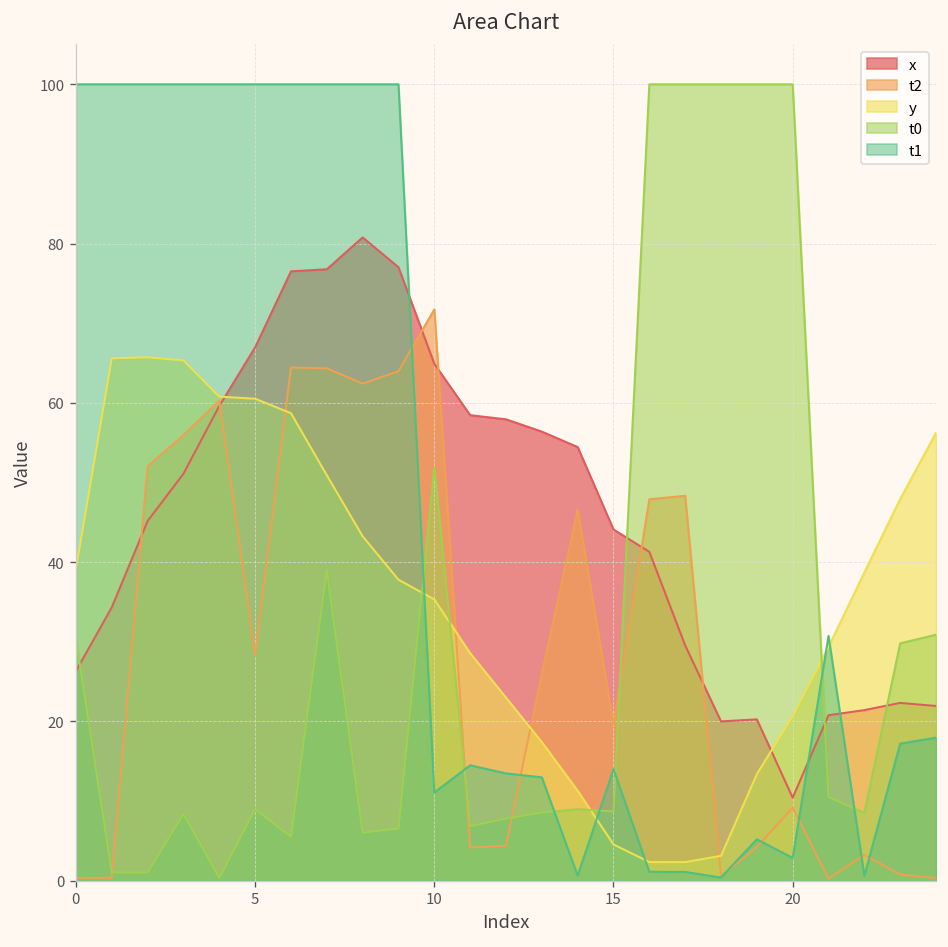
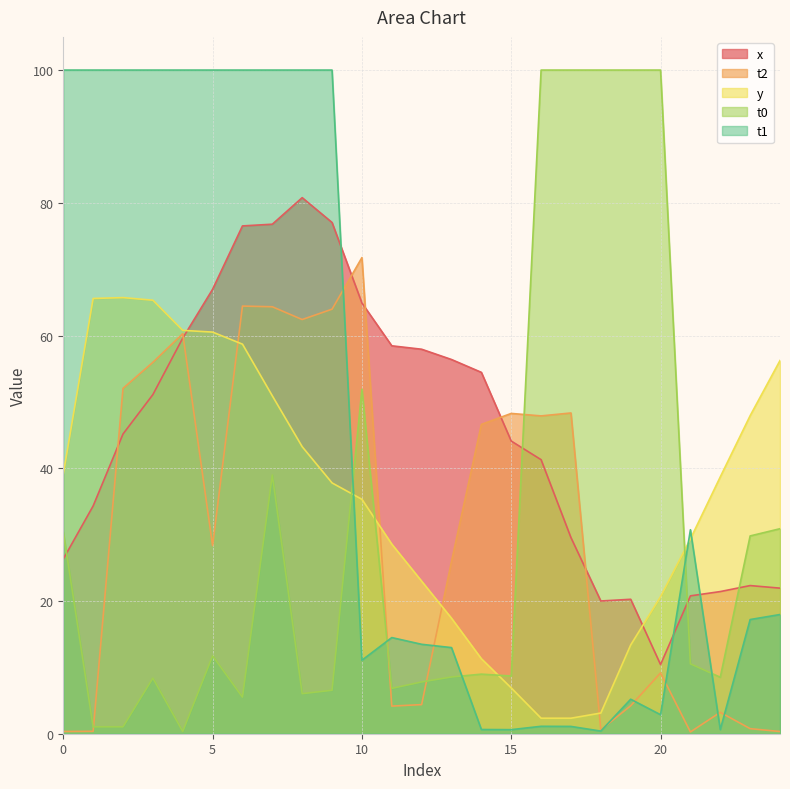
t0, 5: 9 -> 12
t2, 15: 20 -> 48
y, 15: 5 -> 7
t1, 15: 14 -> 1
